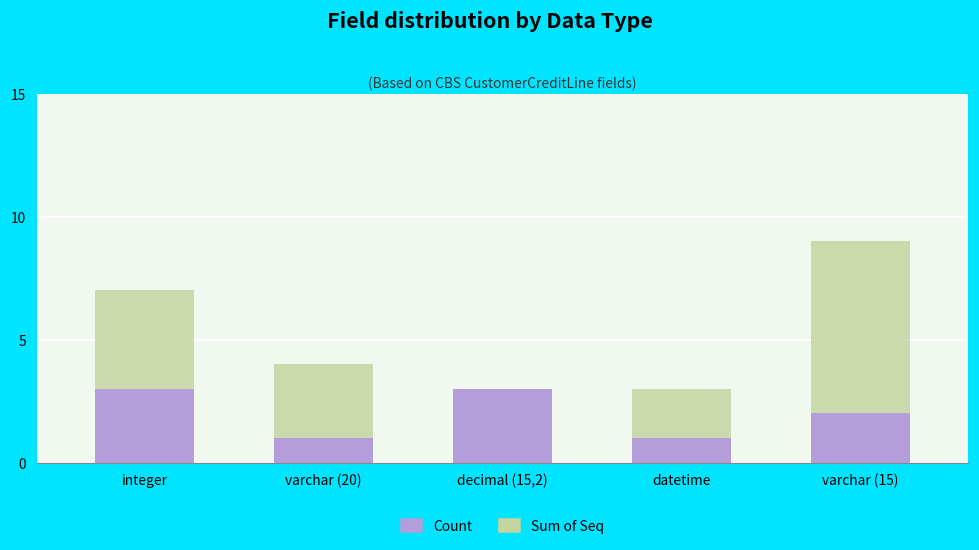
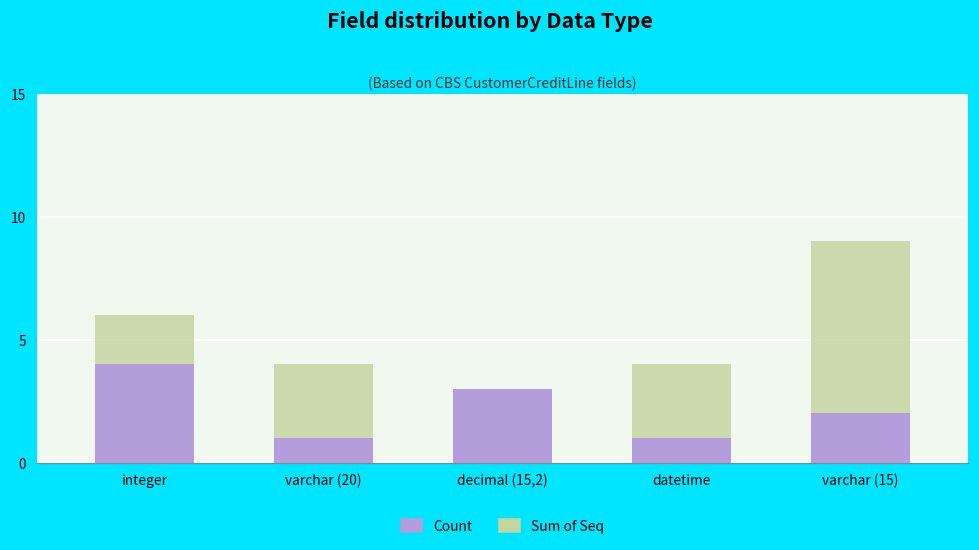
Count, integer: 3 -> 4
Sum of Seq, integer: 7 -> 6
Sum of Seq, datetime: 3 -> 4
